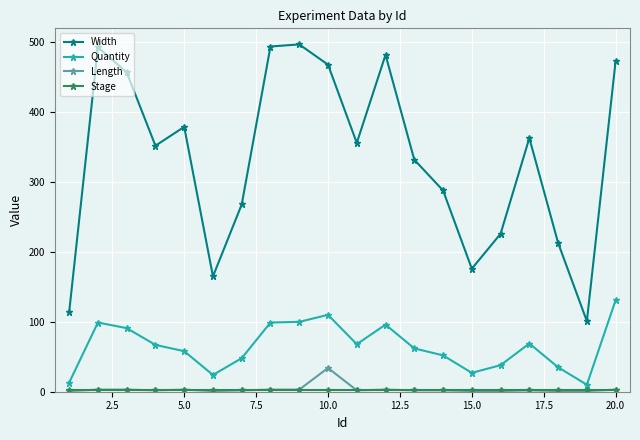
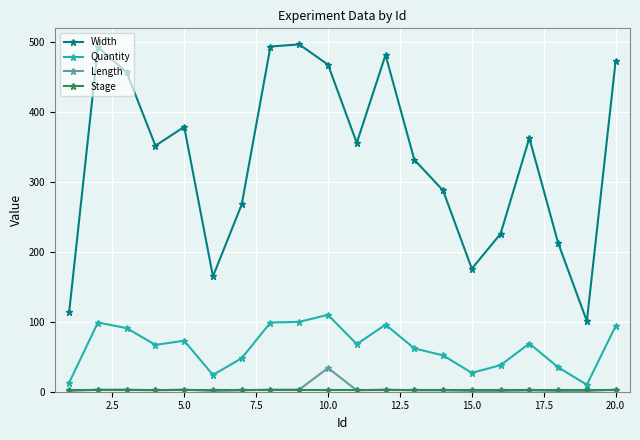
Quantity, 5.0: 60 -> 70
Quantity, 20.0: 130 -> 90
